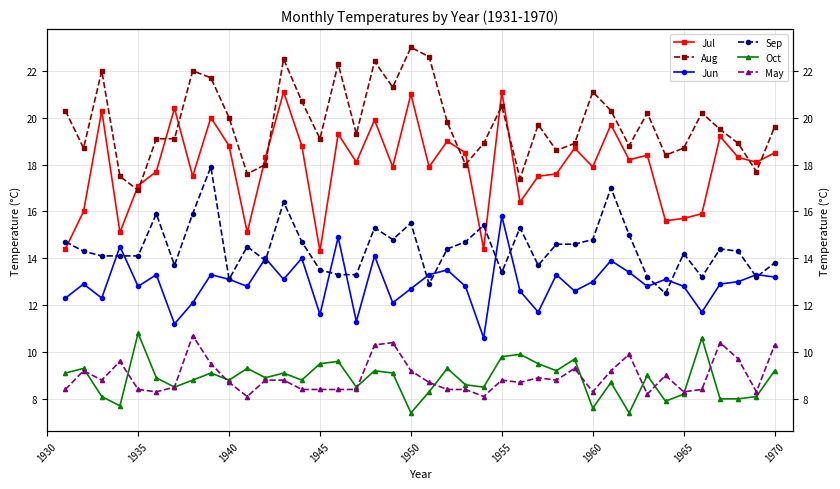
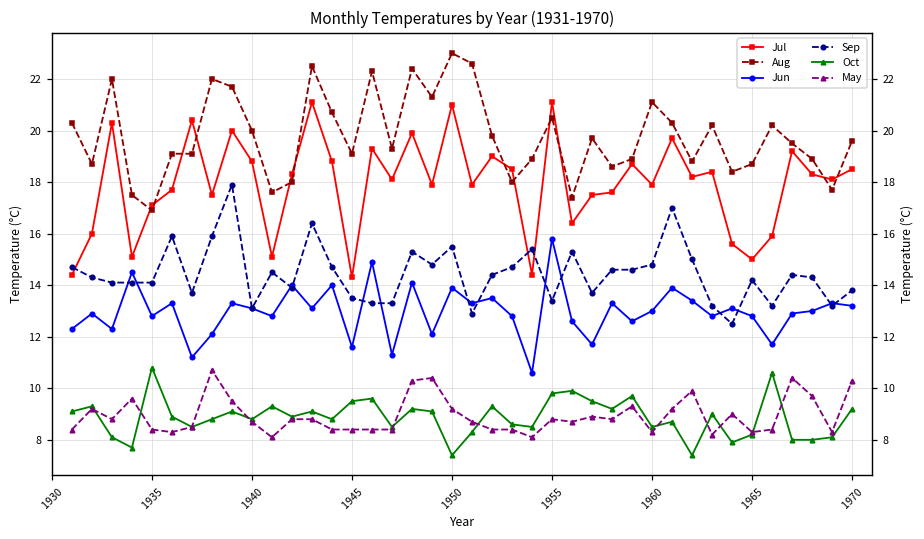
Jun, 1950: 12.7 -> 13.9
Oct, 1960: 7.6 -> 8.5
Jul, 1965: 15.7 -> 15.0
